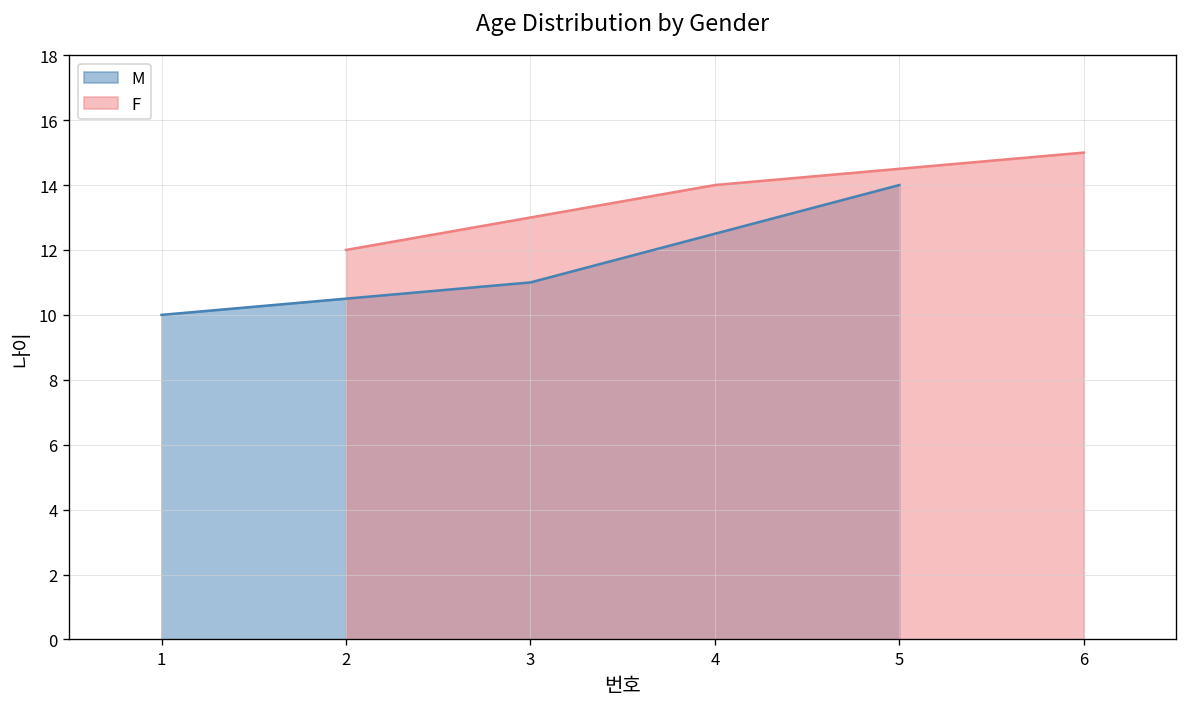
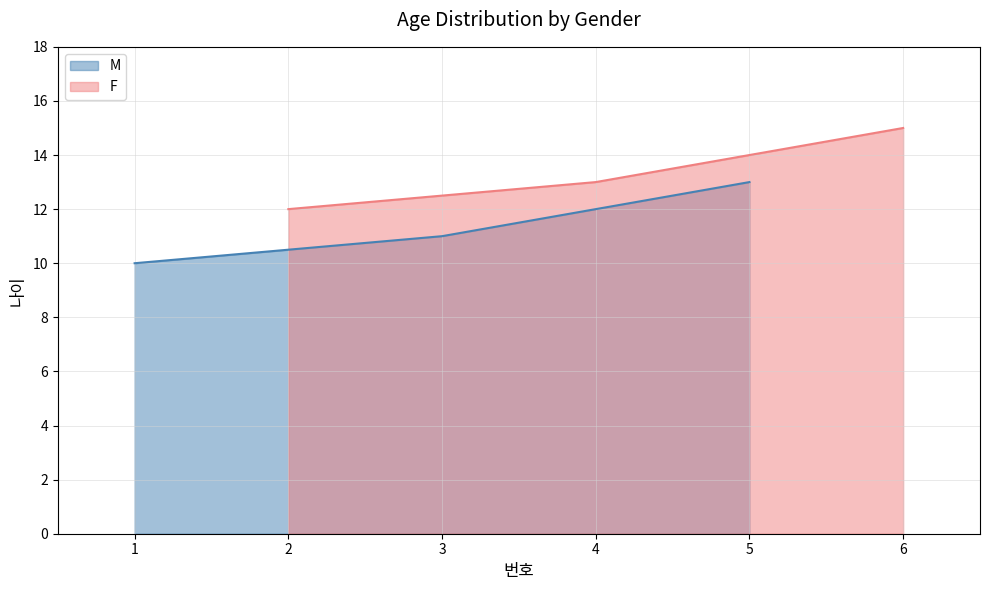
F, 4: 14 -> 13
M, 5: 14 -> 13
